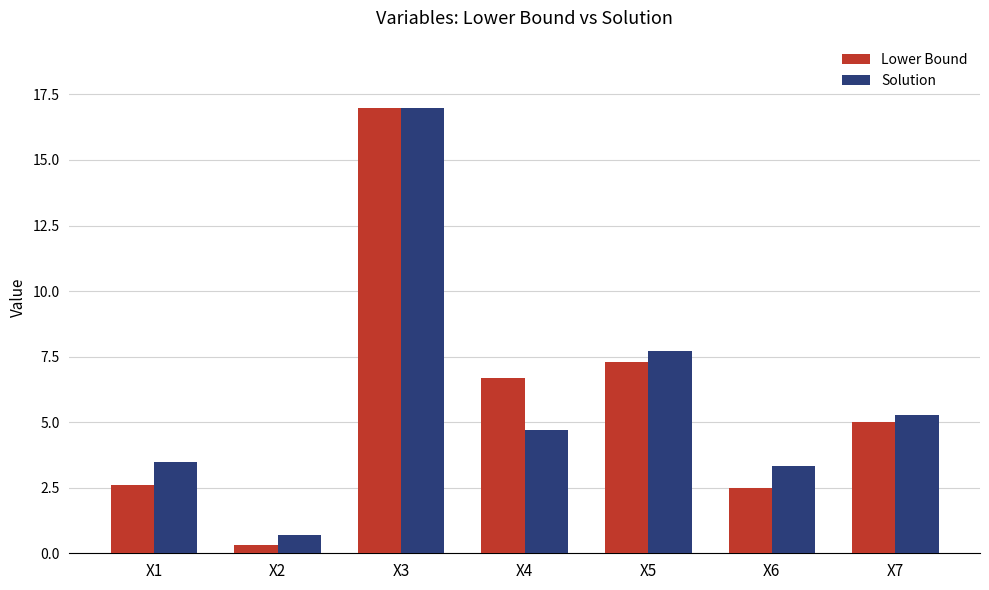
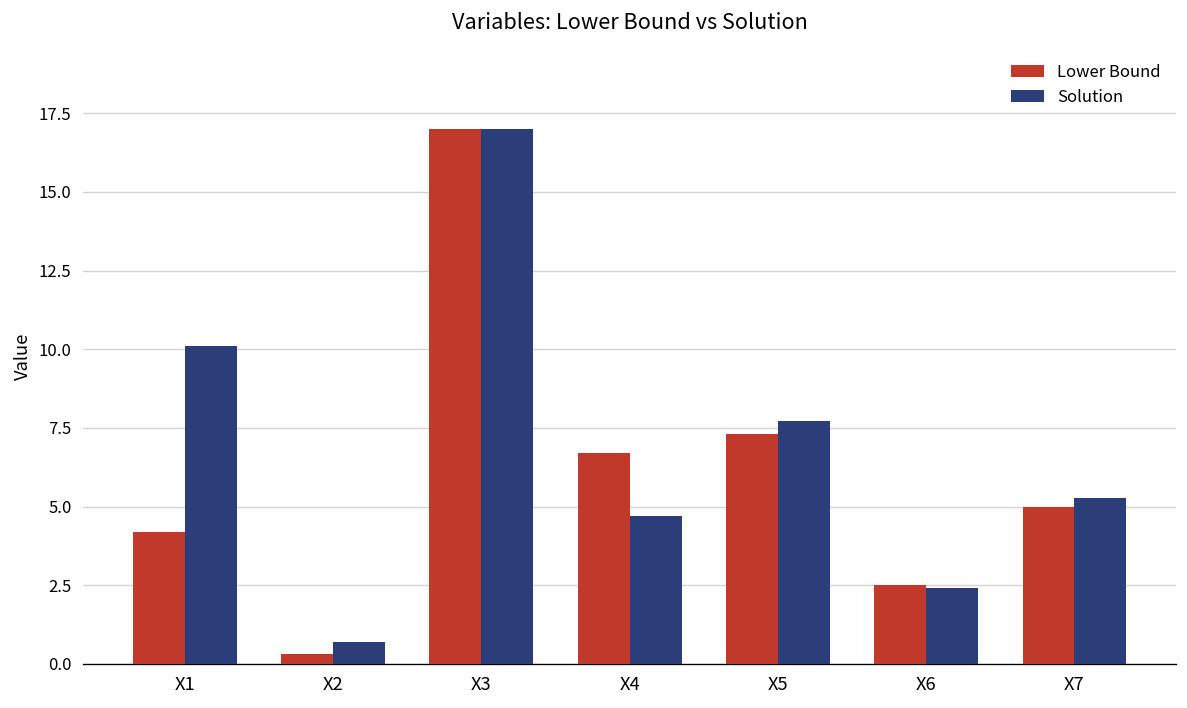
Lower Bound, X1: 2.6 -> 4.2
Solution, X1: 3.5 -> 10.1
Solution, X6: 3.3 -> 2.4
